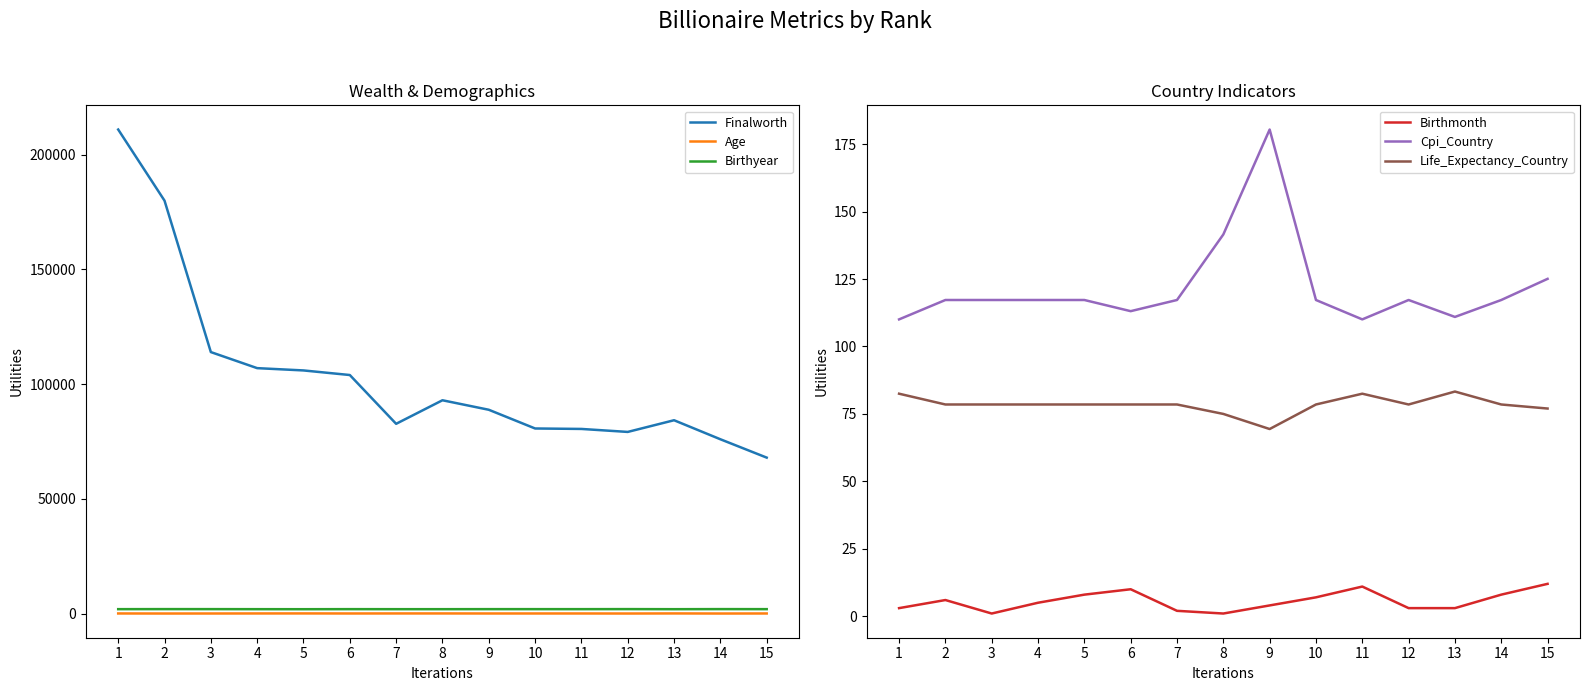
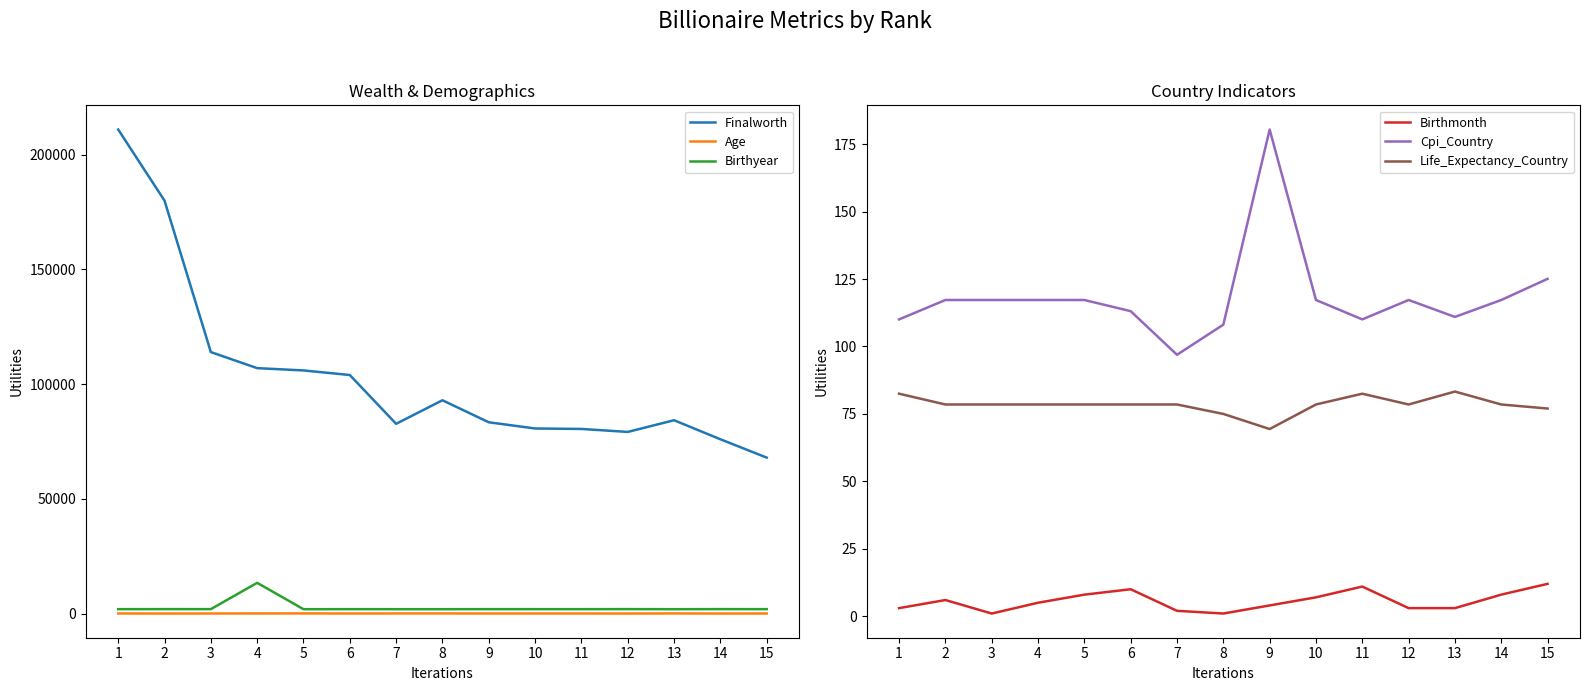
Wealth & Demographics, Birthyear, 4: 2000 -> 13000
Wealth & Demographics, Finalworth, 9: 89000 -> 83000
Country Indicators, Cpi_Country, 7: 117 -> 97
Country Indicators, Cpi_Country, 8: 142 -> 108
